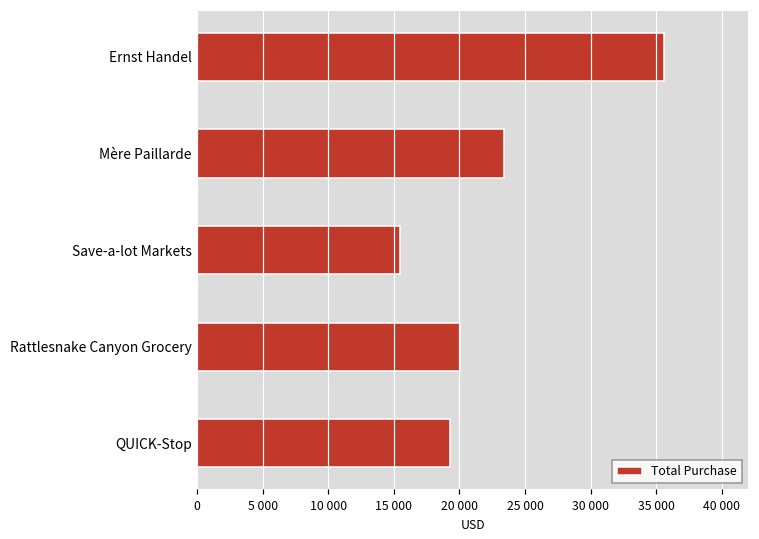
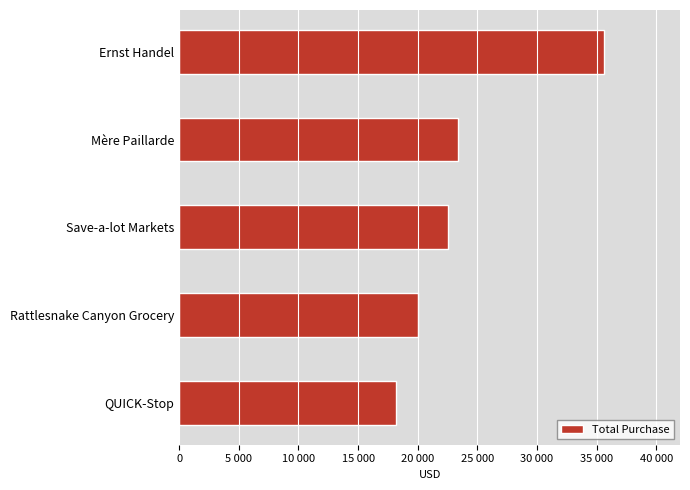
Save-a-lot Markets: 15500 -> 22500
QUICK-Stop: 19200 -> 18200
